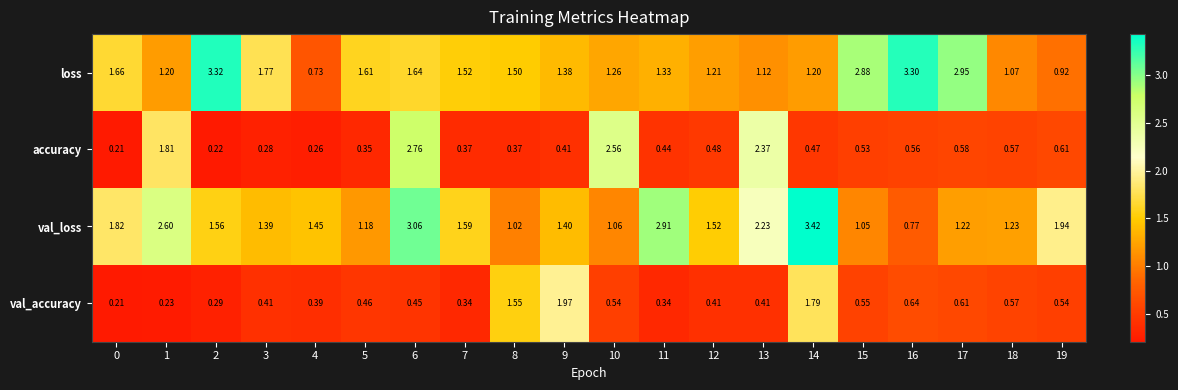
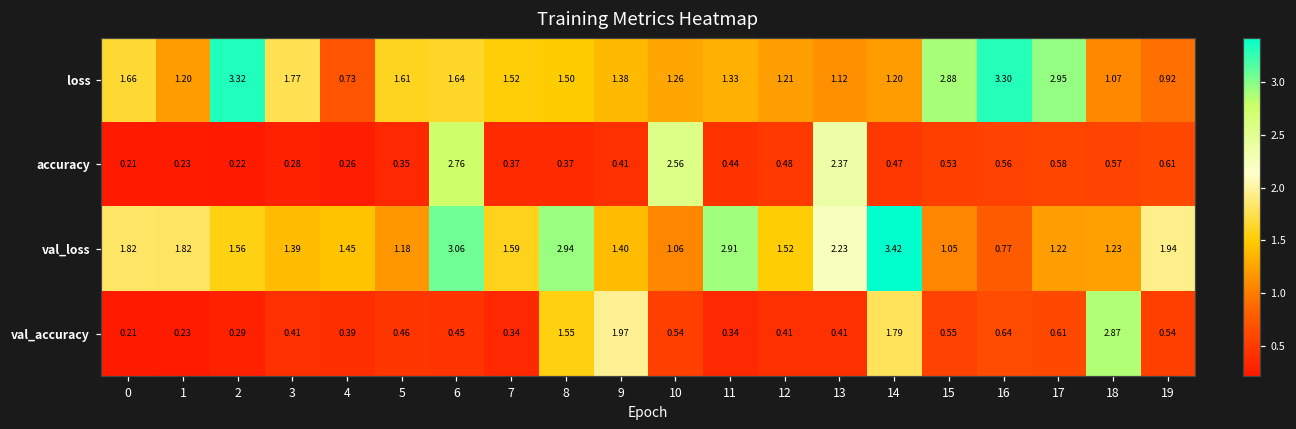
accuracy, 1: 1.81 -> 0.23
val_loss, 1: 2.60 -> 1.82
val_loss, 8: 1.02 -> 2.94
val_accuracy, 18: 0.57 -> 2.87
